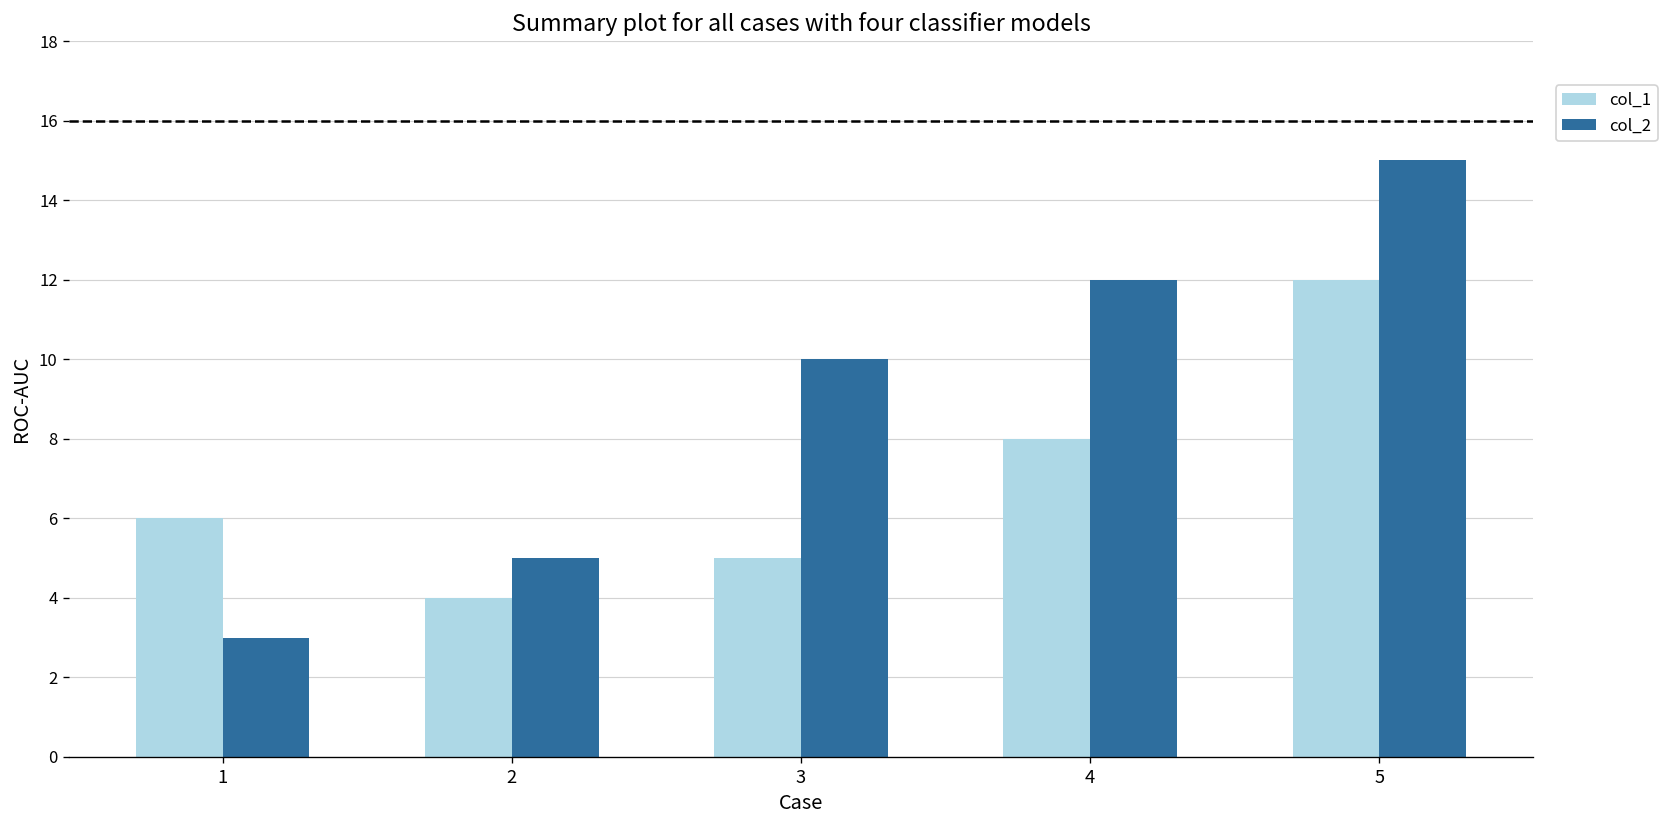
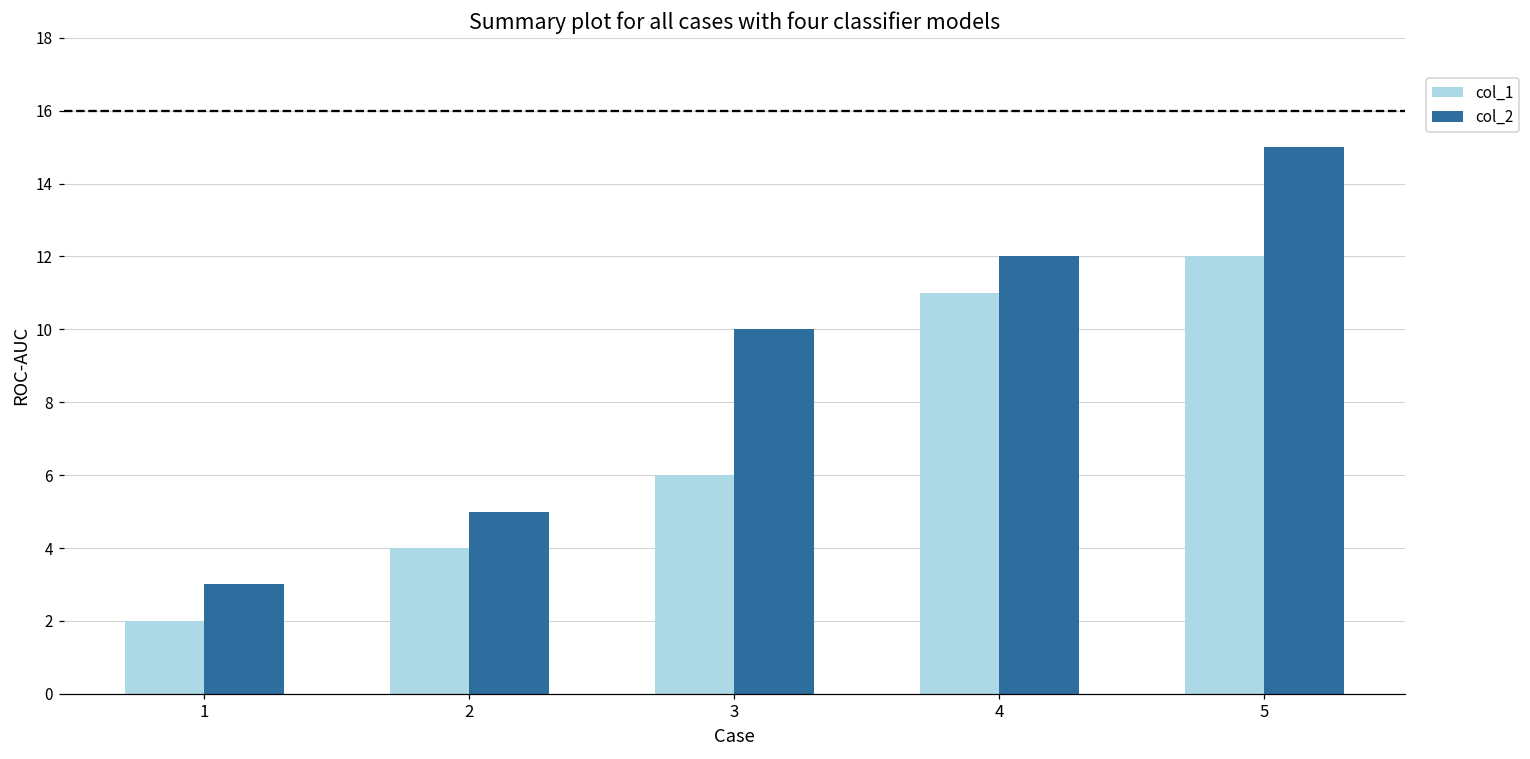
col_1, 1: 6 -> 2
col_1, 3: 5 -> 6
col_1, 4: 8 -> 11
